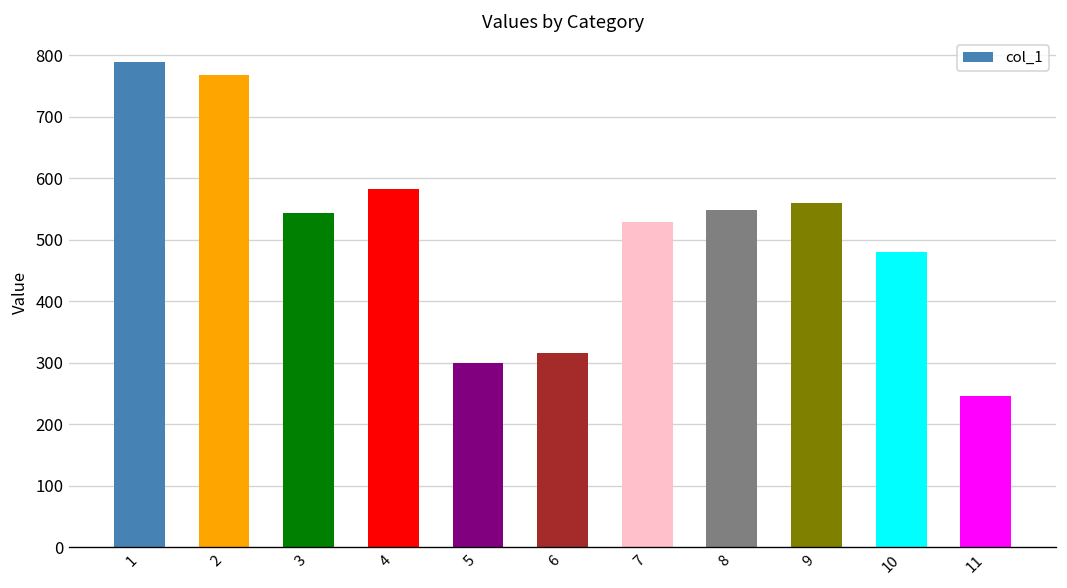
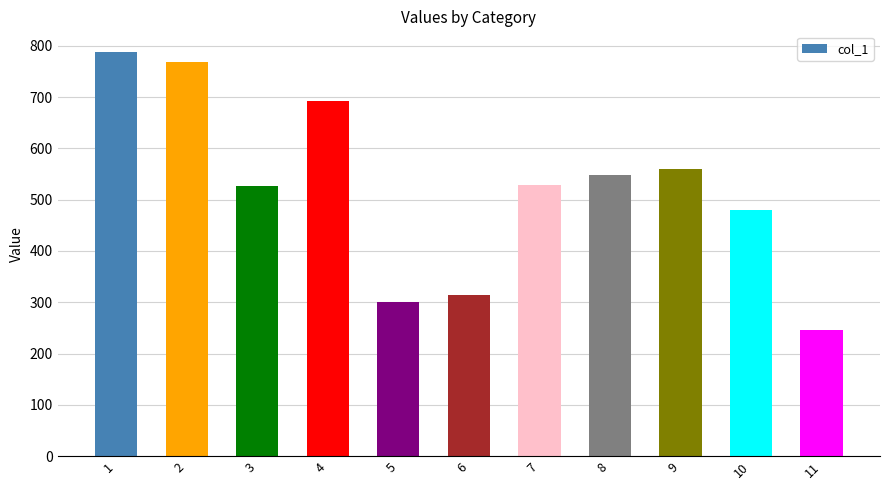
3: 540 -> 530
4: 580 -> 690
